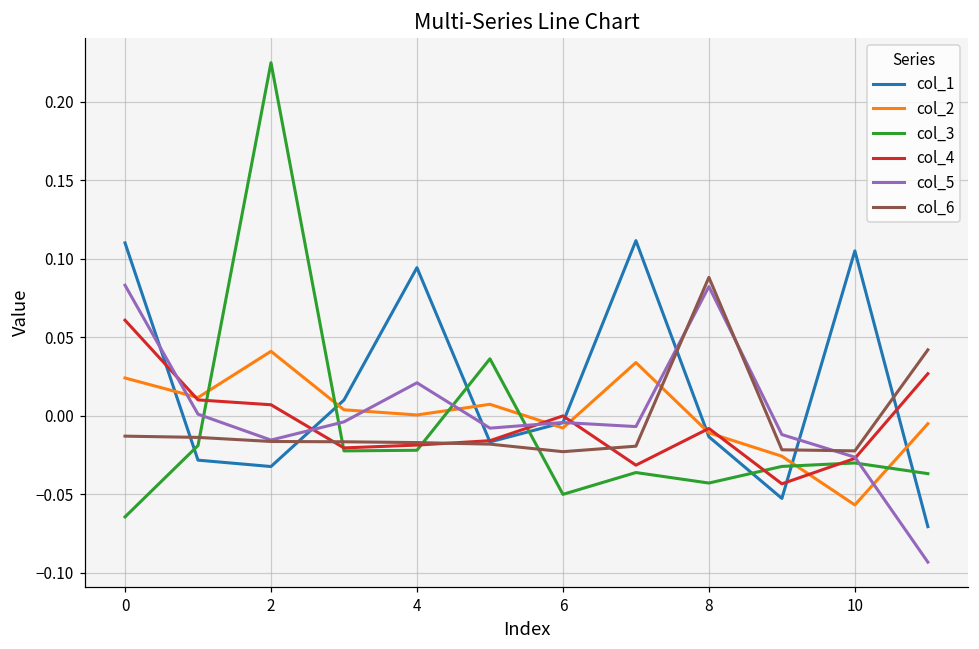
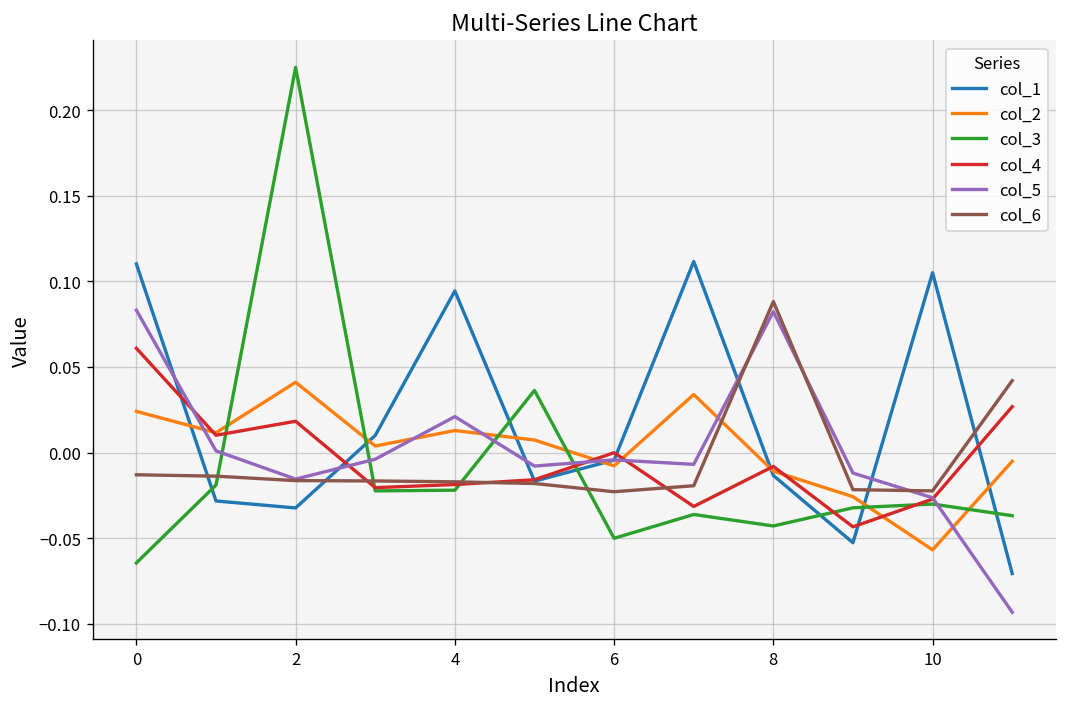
col_4, 2: 0.007 -> 0.018
col_2, 4: 0.000 -> 0.013
